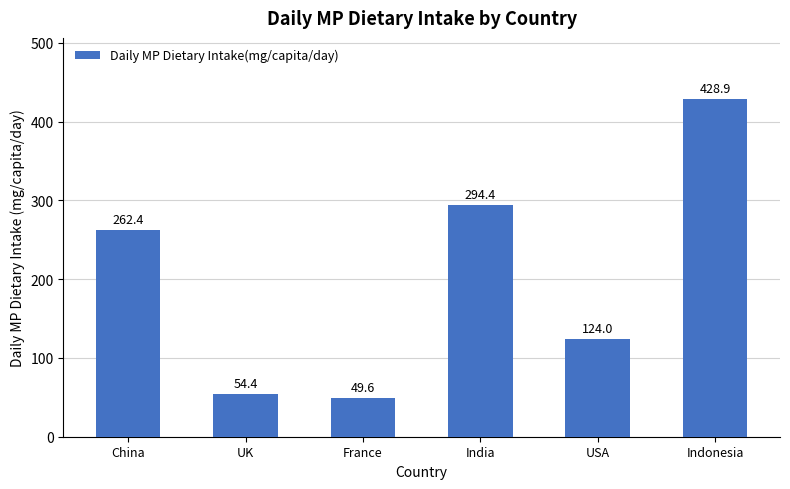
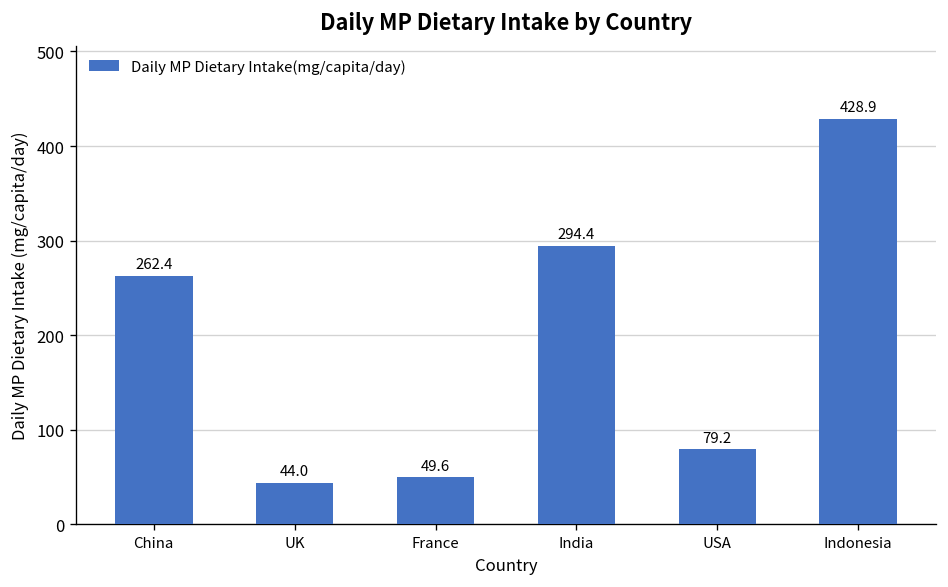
UK: 54.4 -> 44.0
USA: 124.0 -> 79.2
